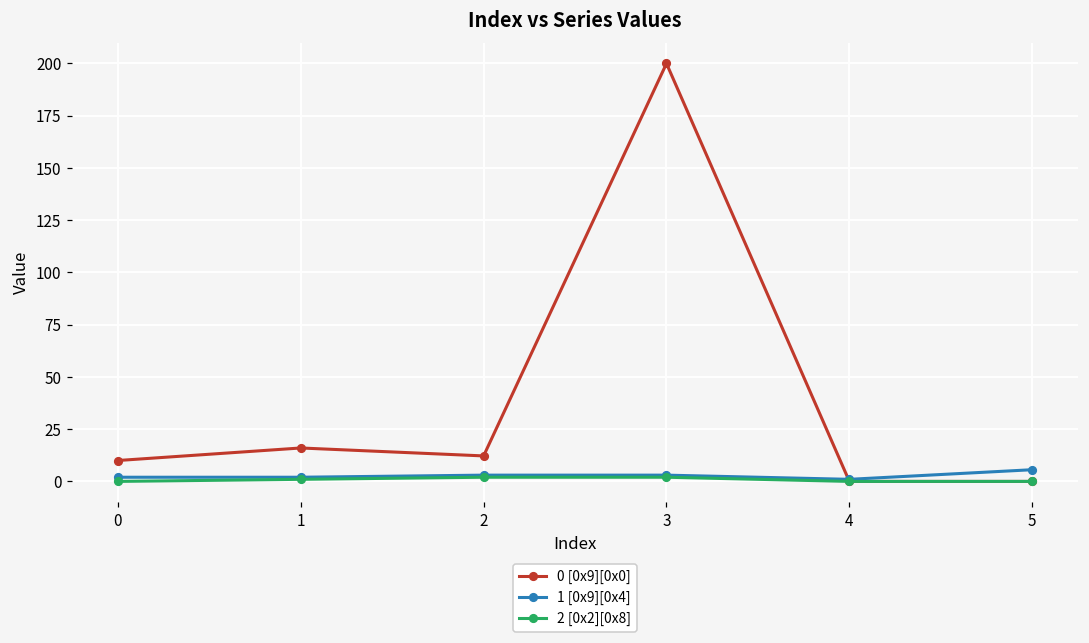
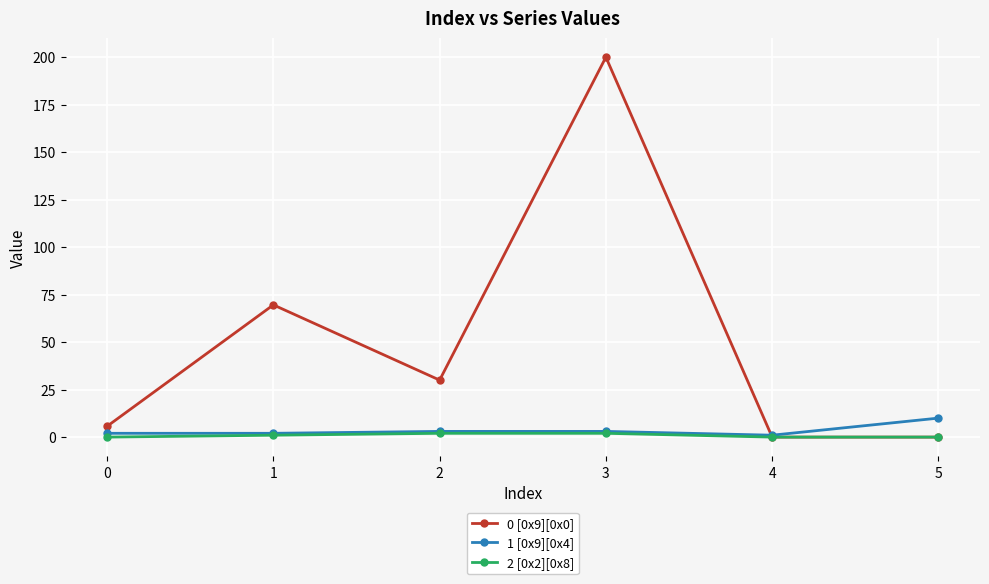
0 [0x9][0x0], 0: 10 -> 6
0 [0x9][0x0], 1: 16 -> 70
0 [0x9][0x0], 2: 12 -> 30
1 [0x9][0x4], 5: 6 -> 10
